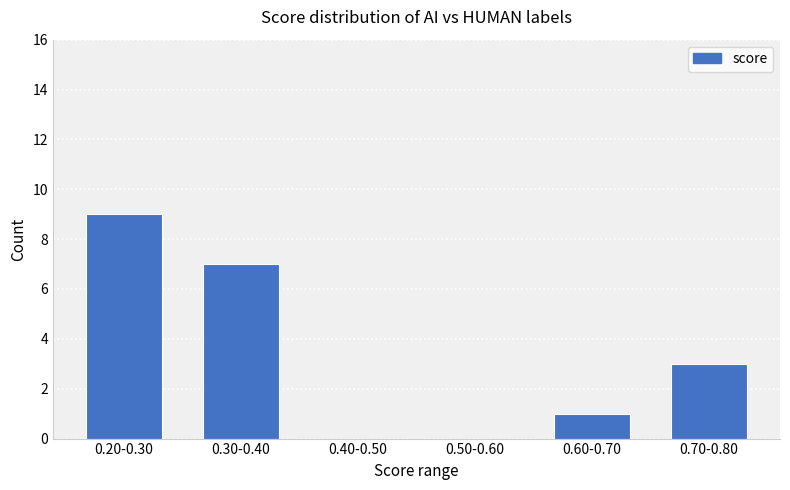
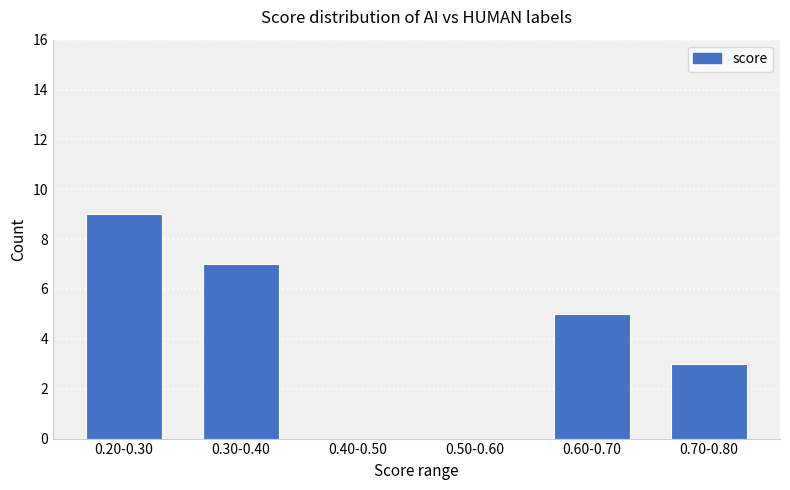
0.60-0.70: 1 -> 5
